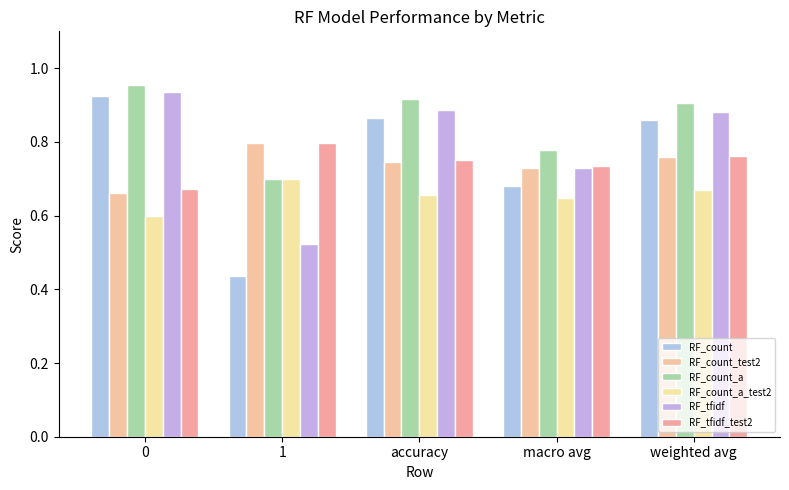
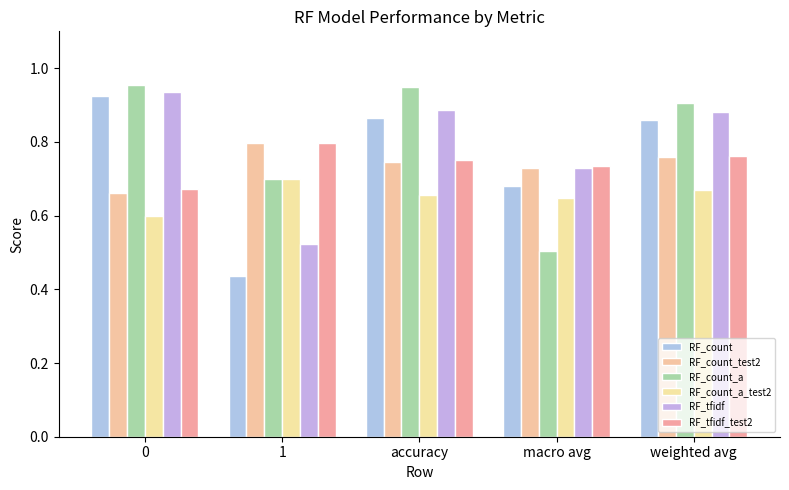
RF_count_a, accuracy: 0.92 -> 0.95
RF_count_a, macro avg: 0.78 -> 0.50
